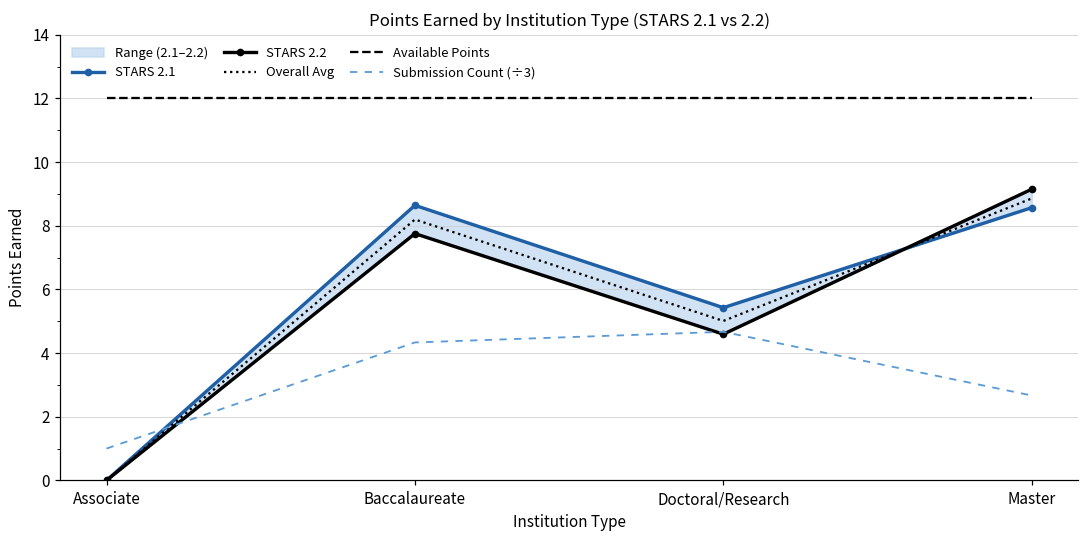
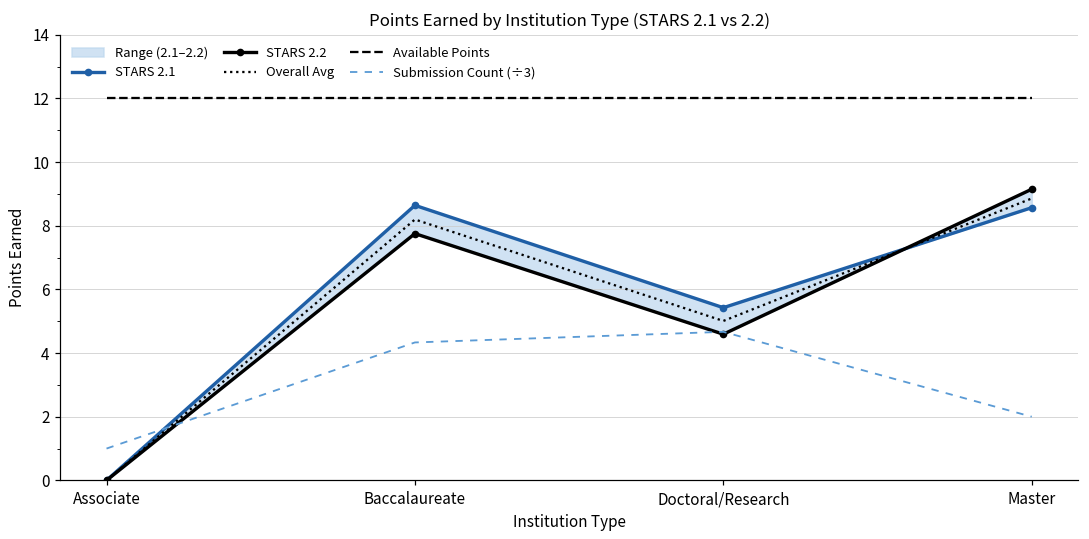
Submission Count (÷3), Master: 2.7 -> 2.0
